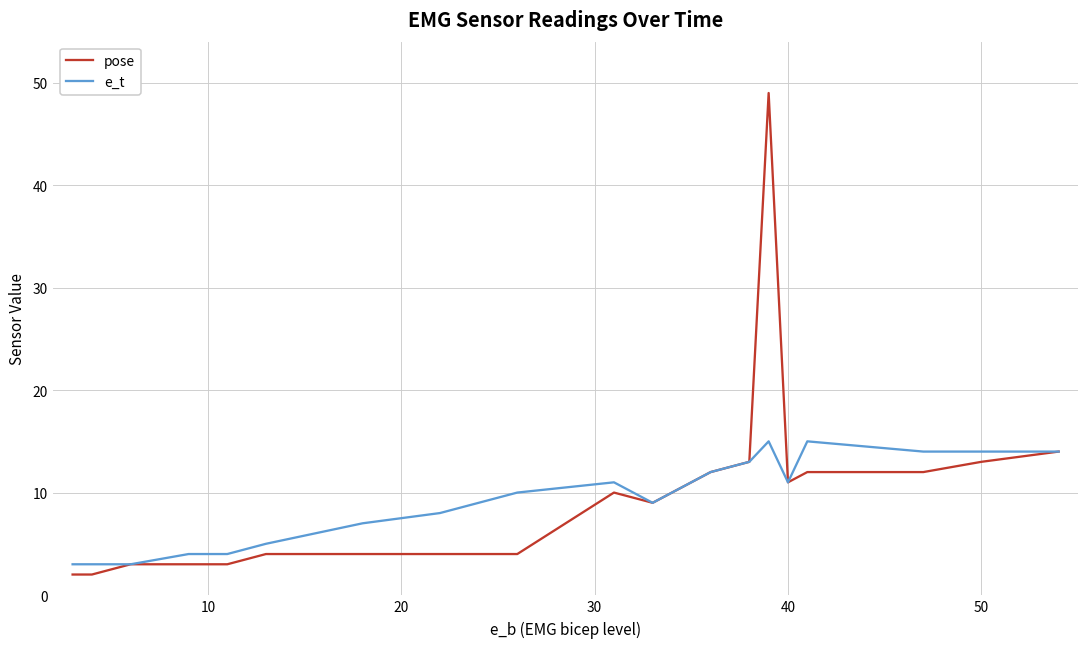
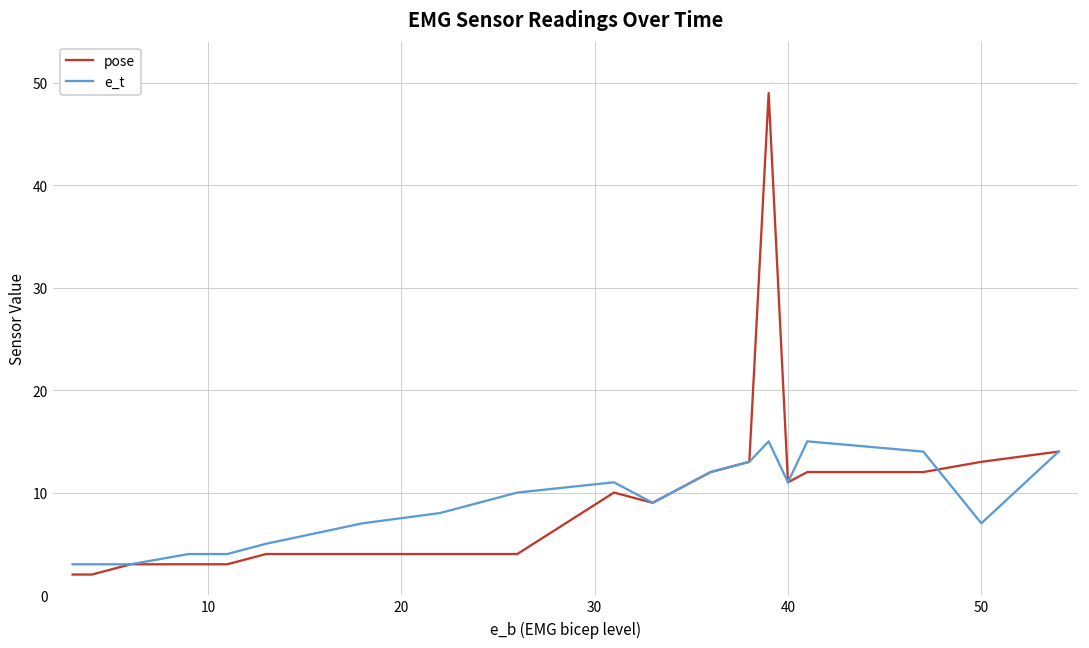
e_t, 50: 14 -> 7
